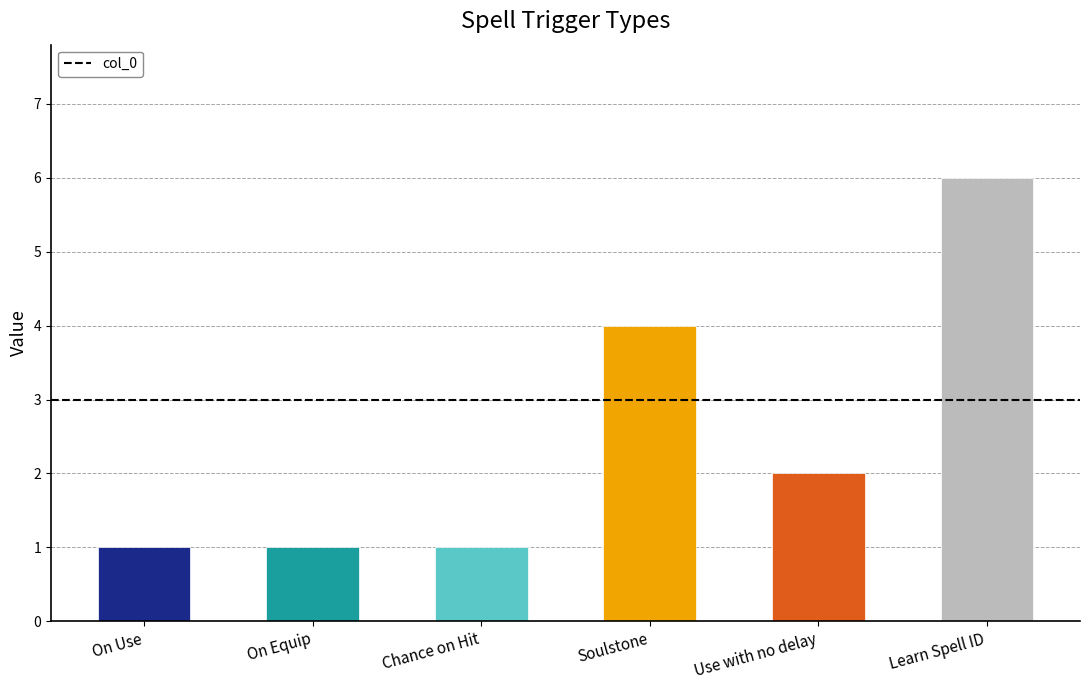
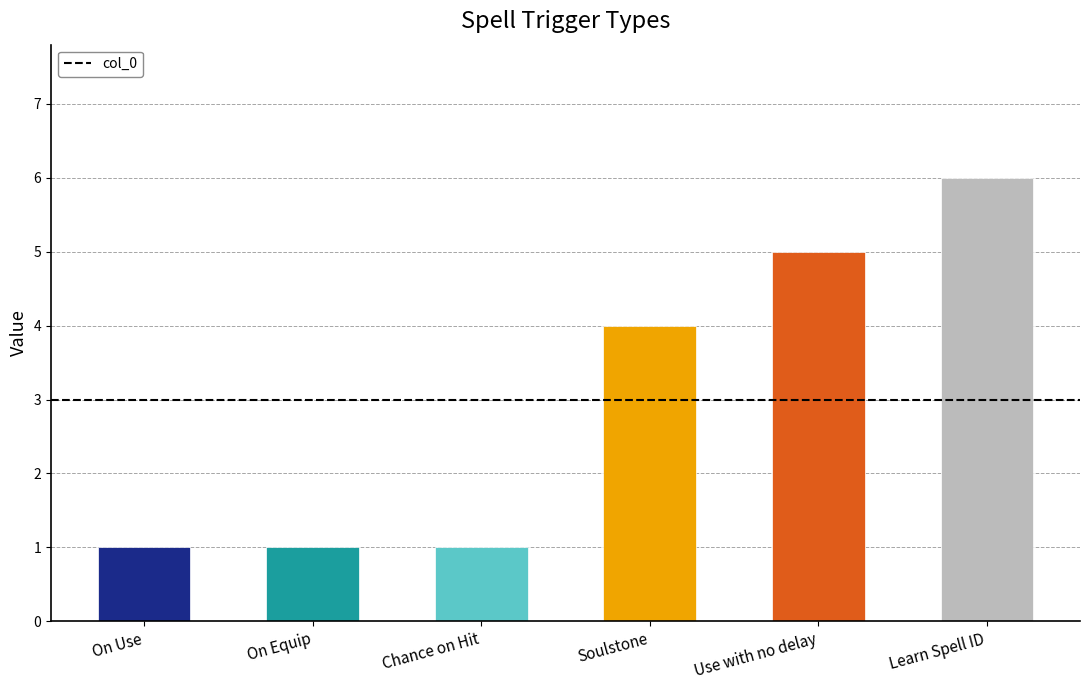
Use with no delay: 2 -> 5
